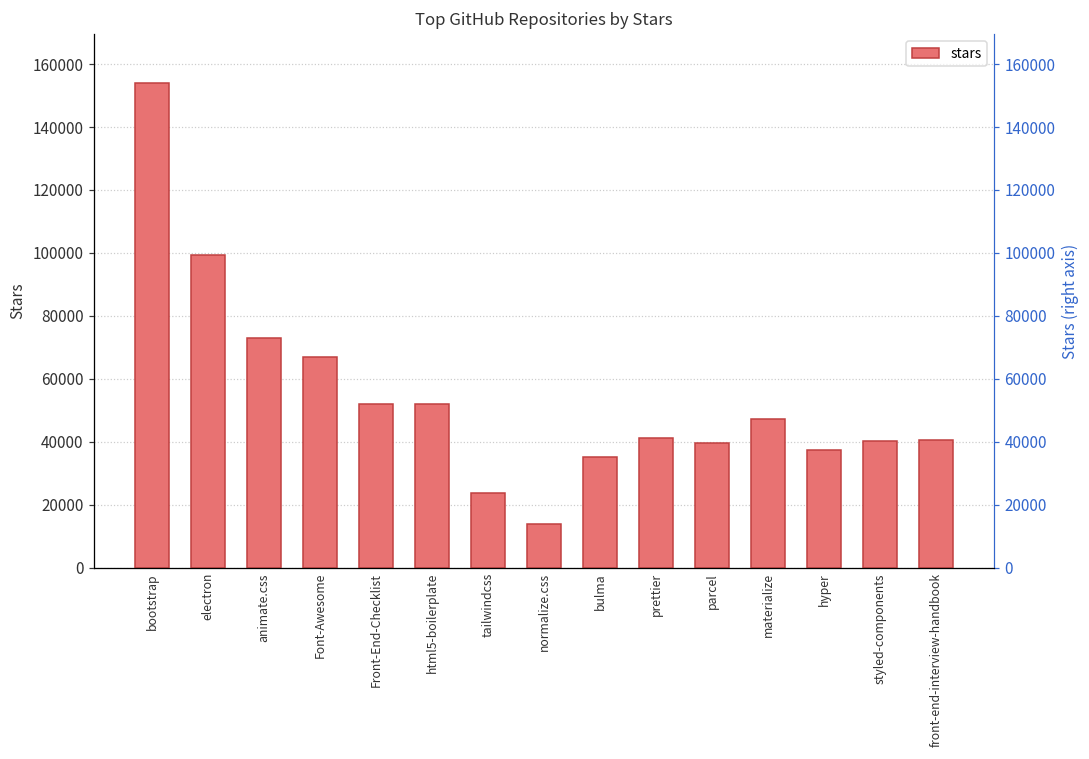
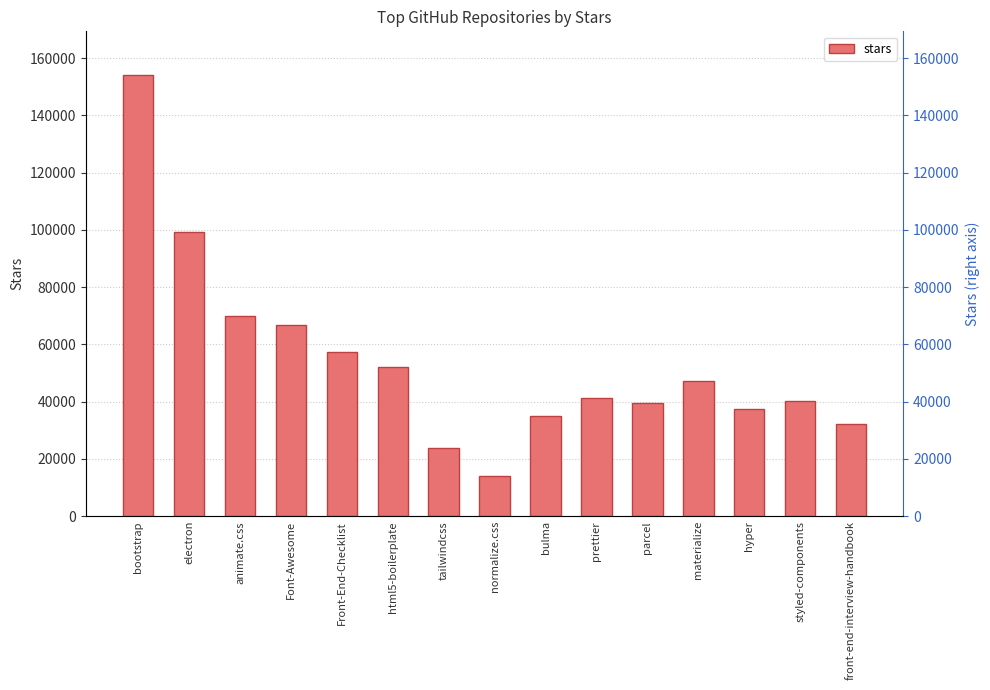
animate.css: 73000 -> 70000
Front-End-Checklist: 52000 -> 57000
front-end-interview-handbook: 40000 -> 32000
